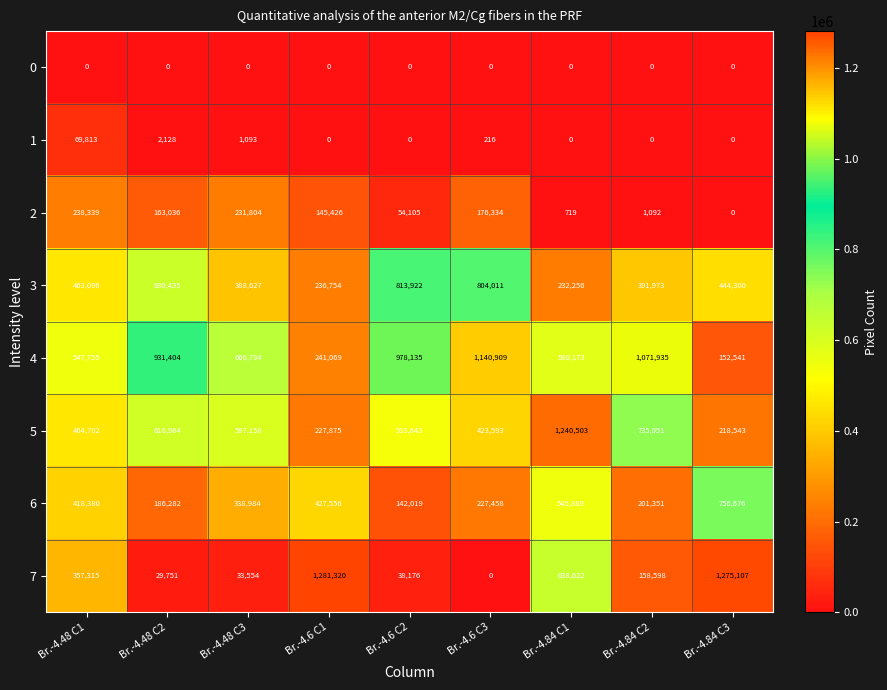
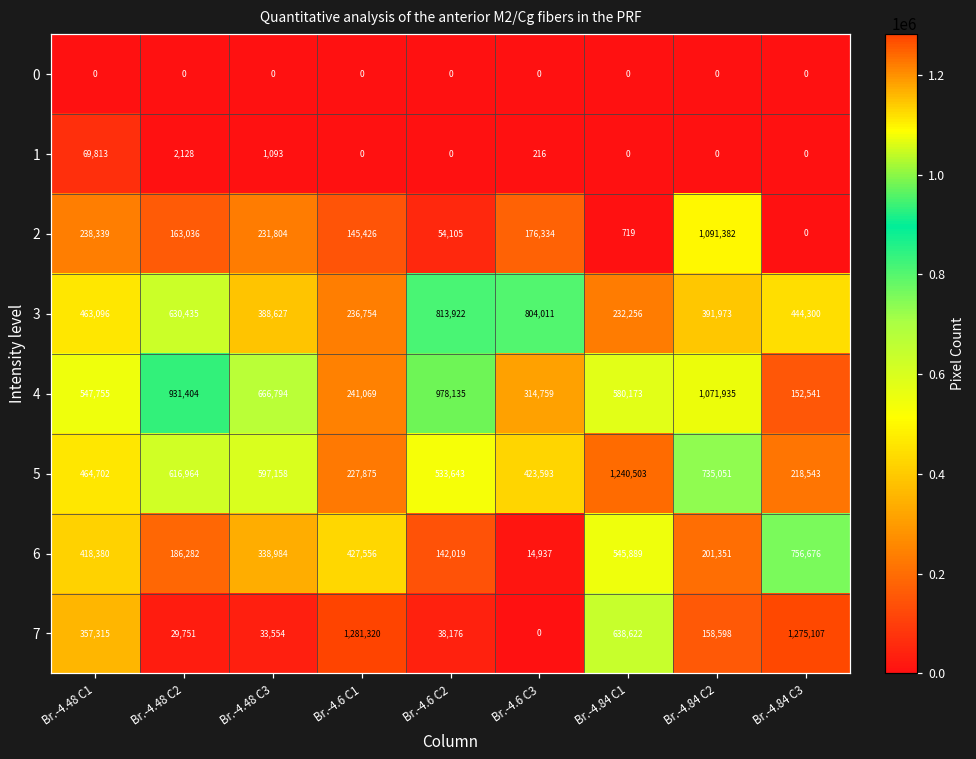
2, Br.-4.84 C2: 1,092 -> 1,091,382
4, Br.-4.6 C3: 1,140,909 -> 314,759
6, Br.-4.6 C3: 227,458 -> 14,937
